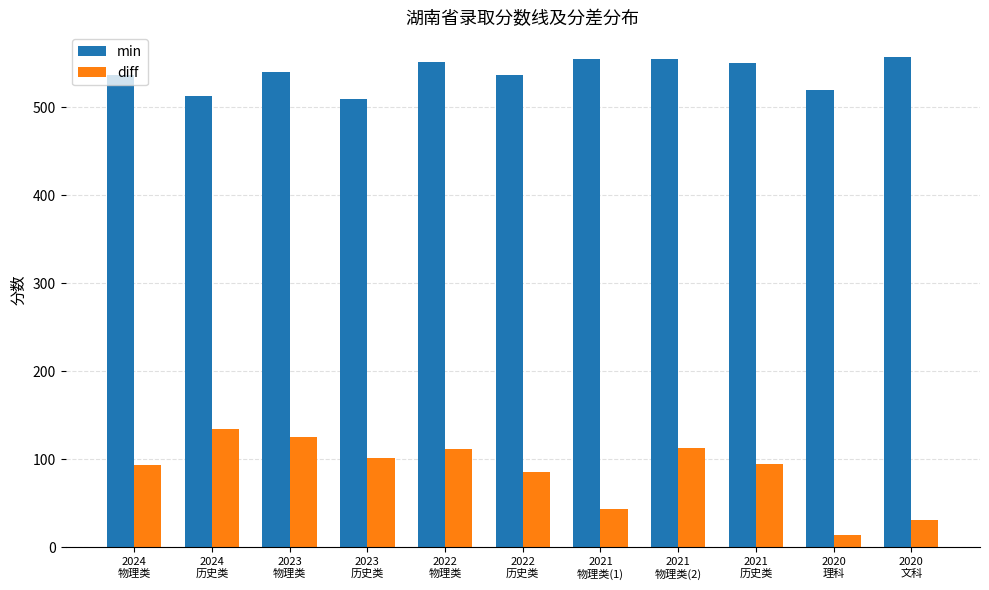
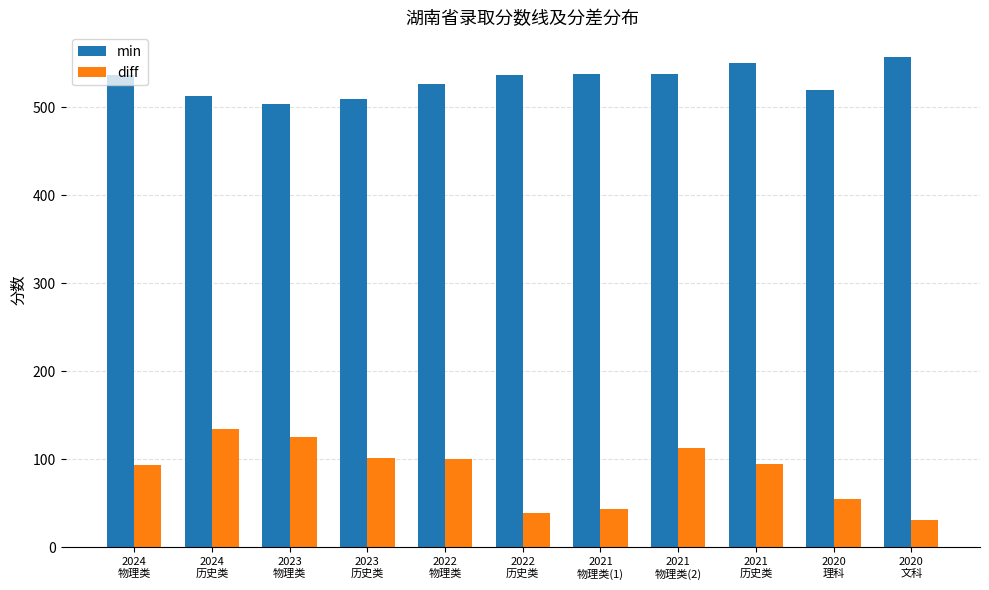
min, 2023 物理类: 540 -> 500
min, 2022 物理类: 550 -> 530
diff, 2022 物理类: 110 -> 100
diff, 2022 历史类: 90 -> 40
min, 2021 物理类(1): 550 -> 540
min, 2021 物理类(2): 560 -> 540
diff, 2020 理科: 10 -> 60
